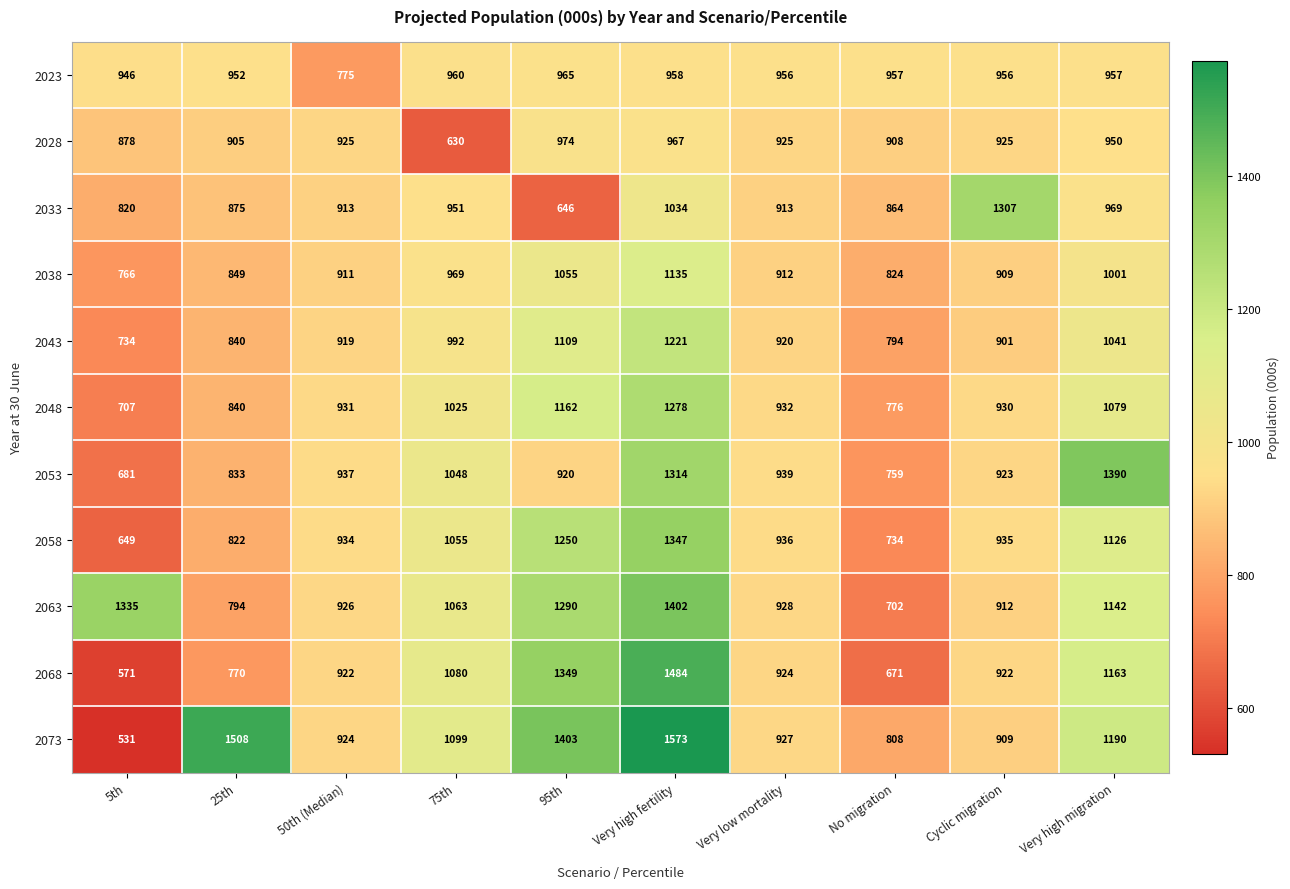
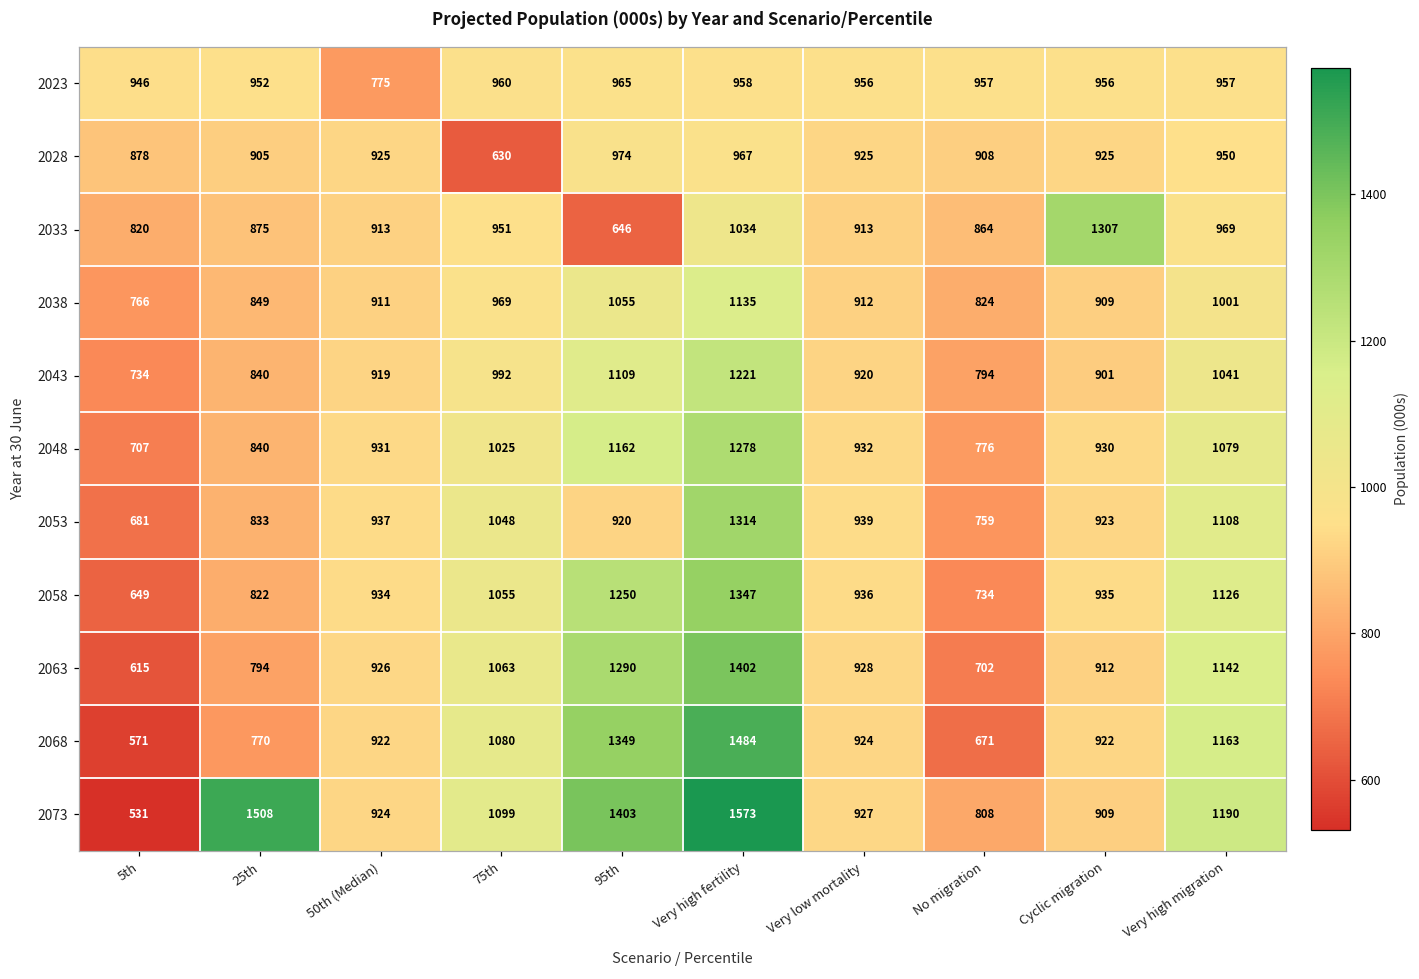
2053, Very high migration: 1390 -> 1108
2063, 5th: 1335 -> 615
